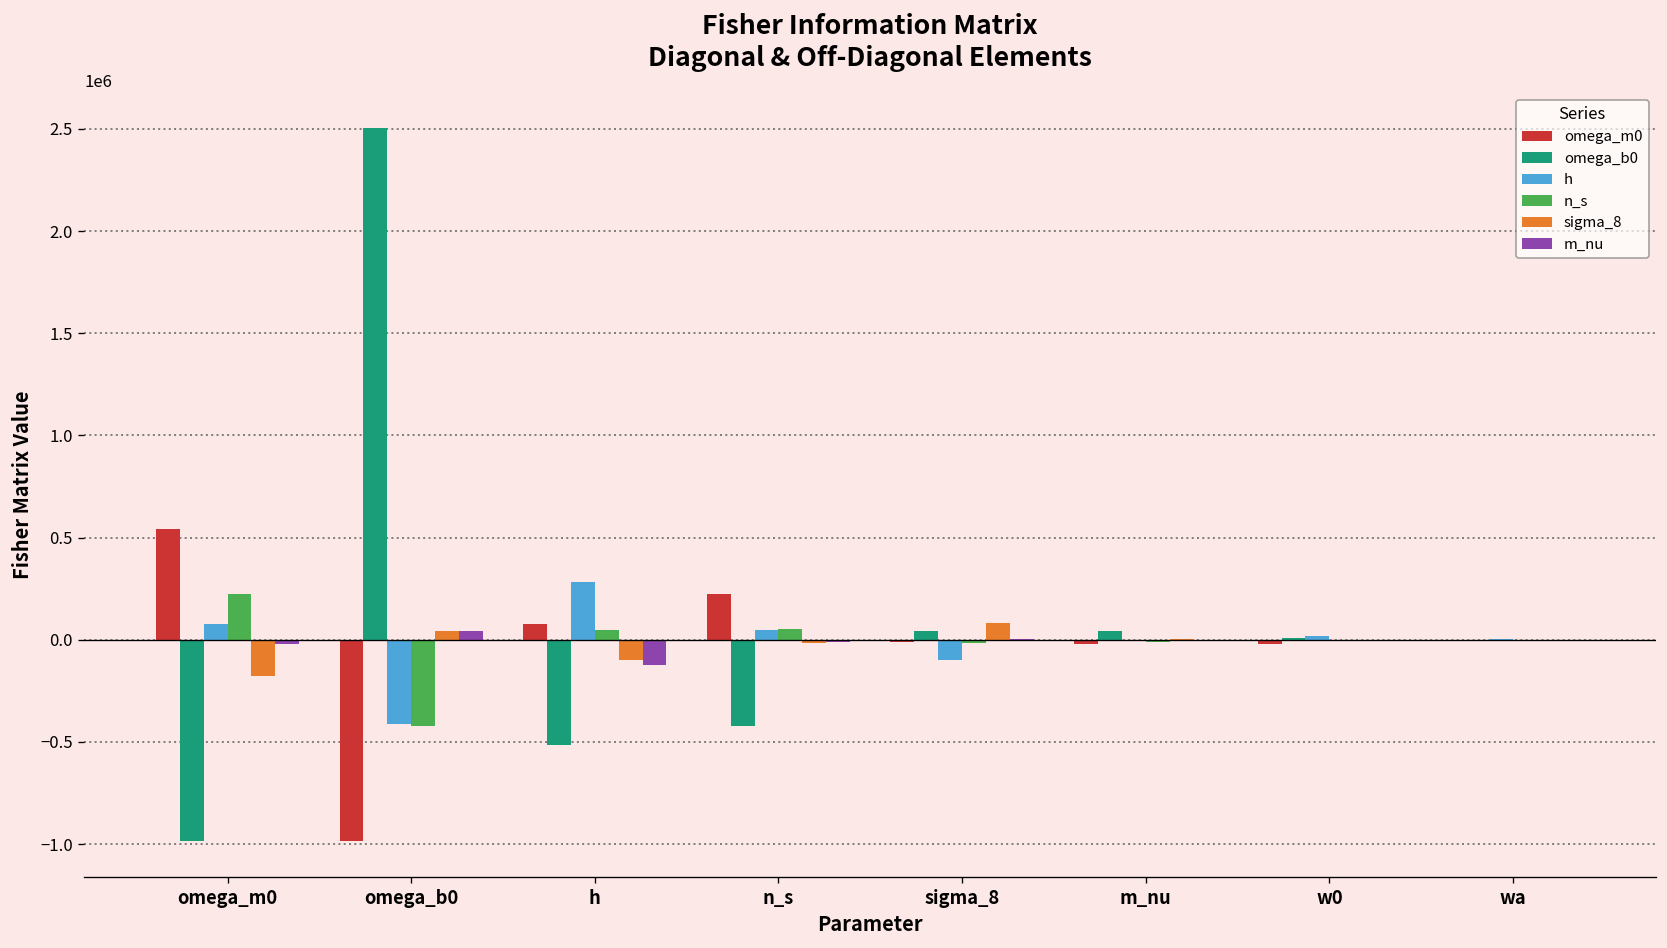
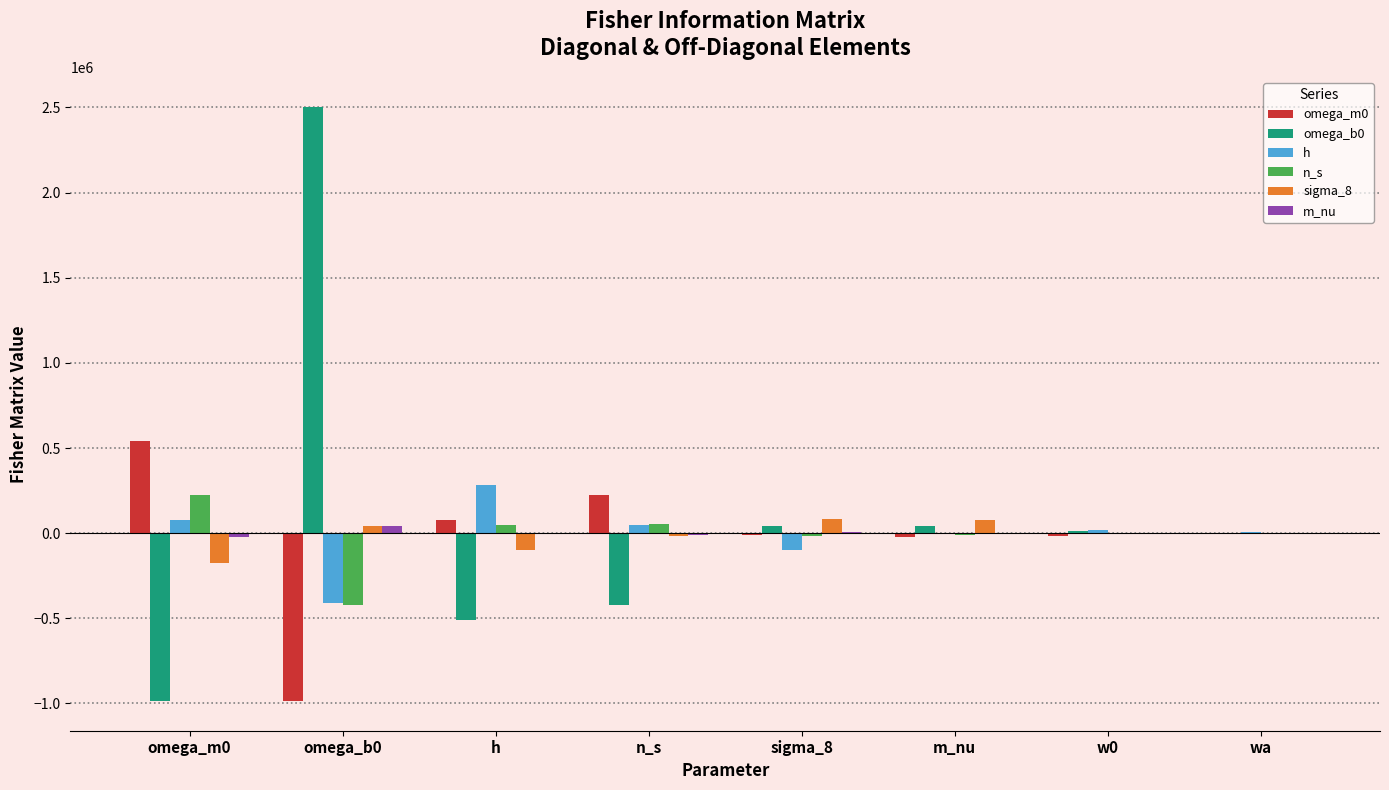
m_nu, h: -120000 -> -10000
sigma_8, m_nu: 0 -> 80000
